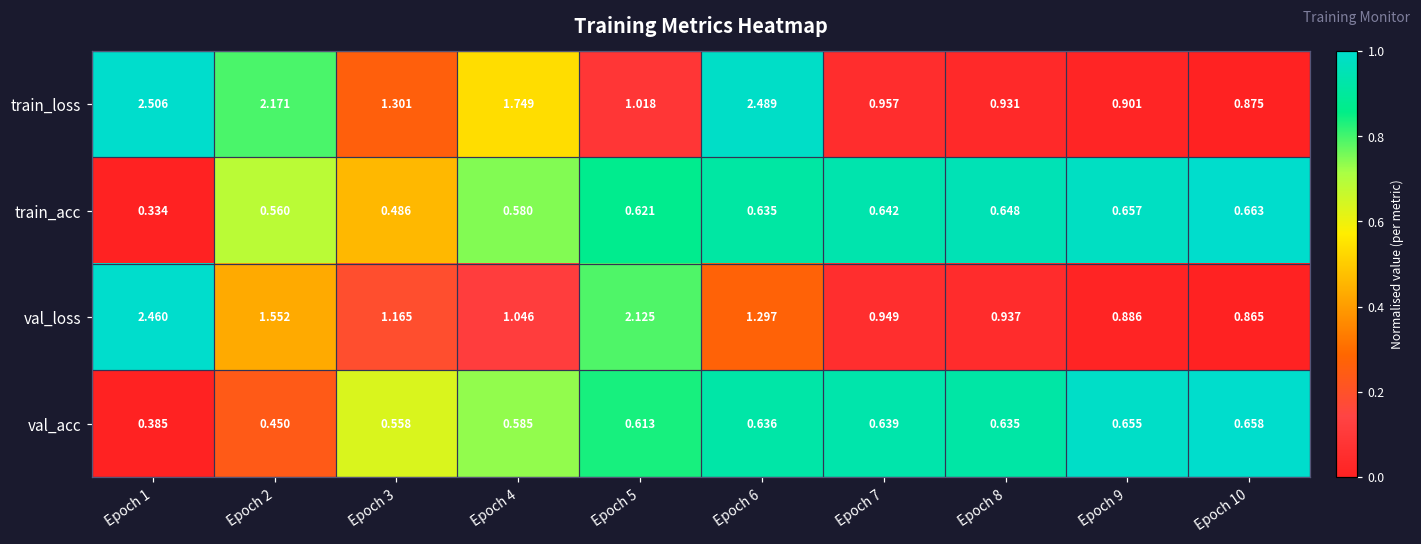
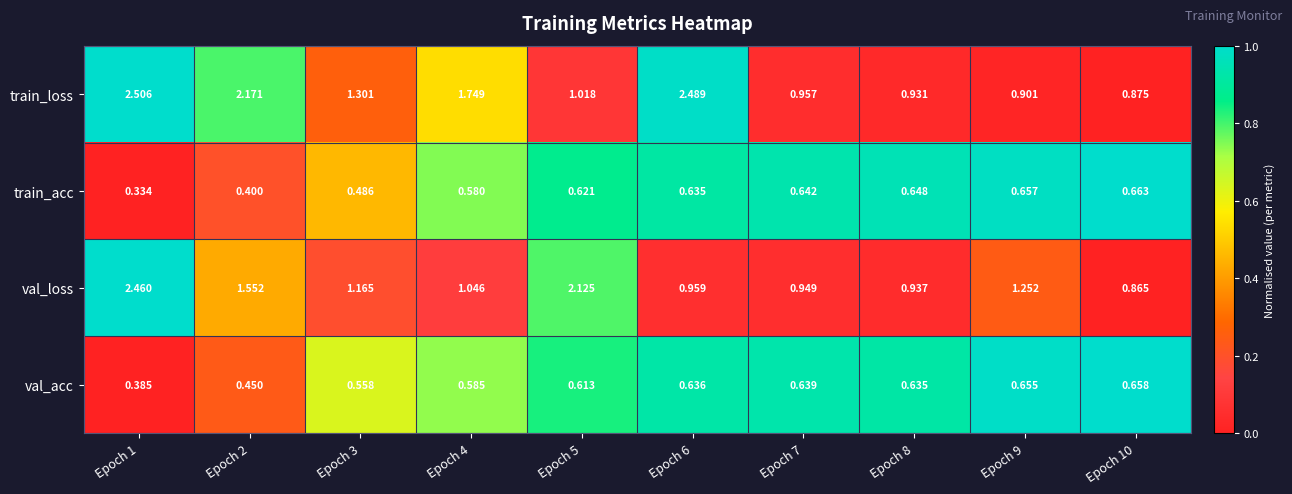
train_acc, Epoch 2: 0.560 -> 0.400
val_loss, Epoch 6: 1.297 -> 0.959
val_loss, Epoch 9: 0.886 -> 1.252
